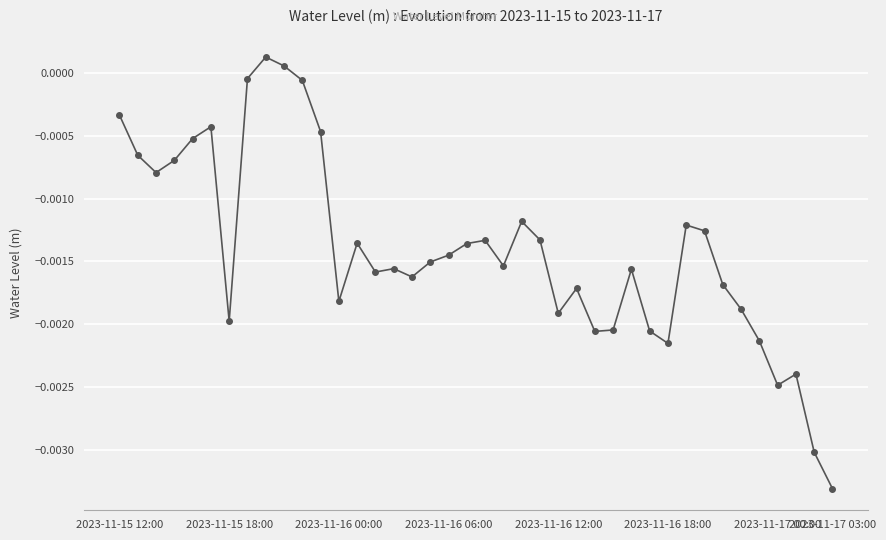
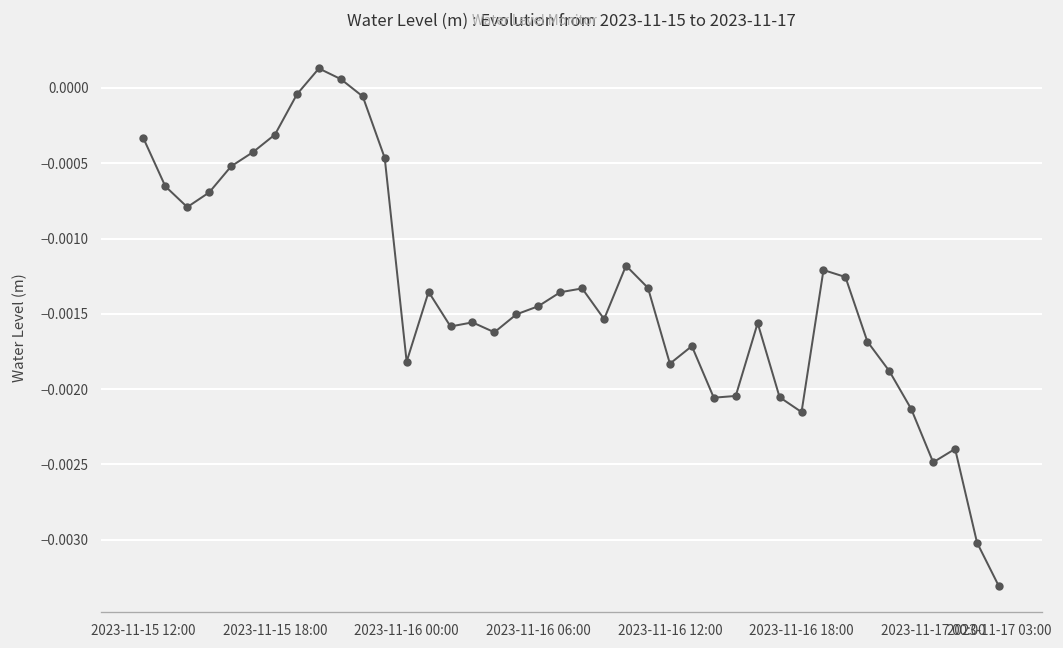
2023-11-15 18:00: -0.00198 -> -0.00031
2023-11-16 12:00: -0.00191 -> -0.00183
